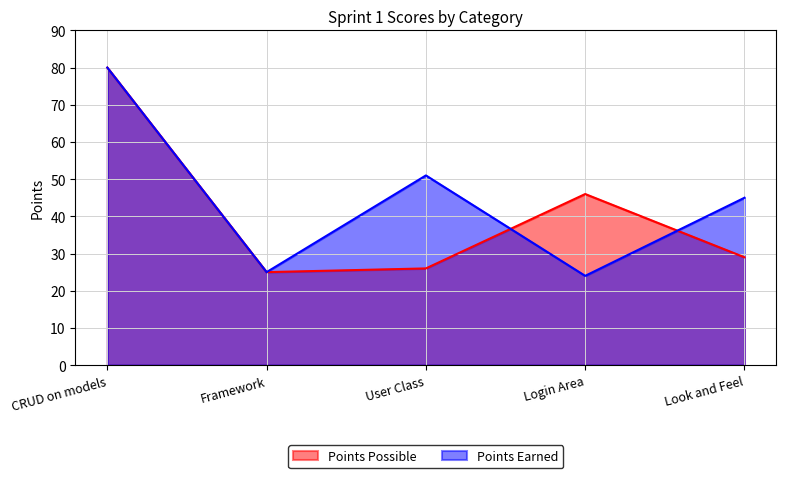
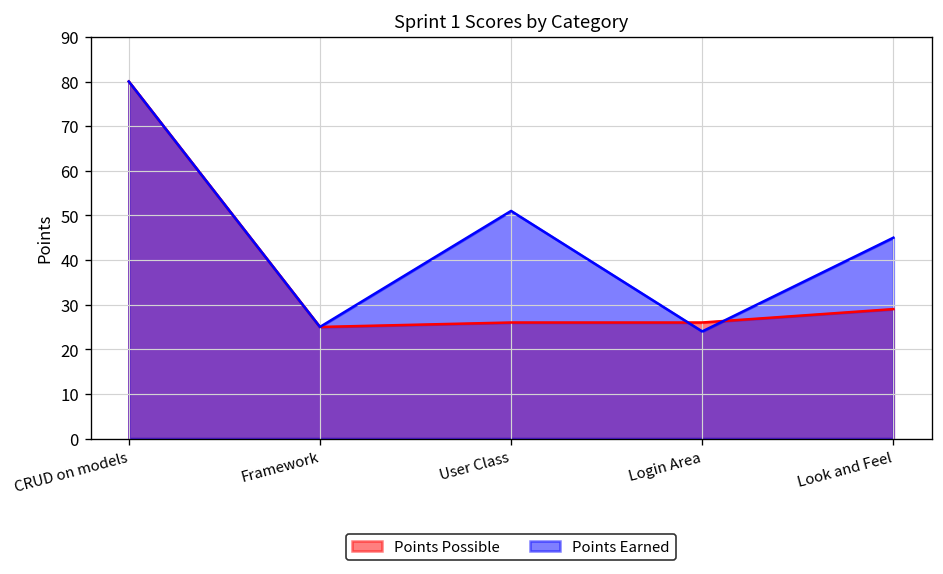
Points Possible, Login Area: 46 -> 26
